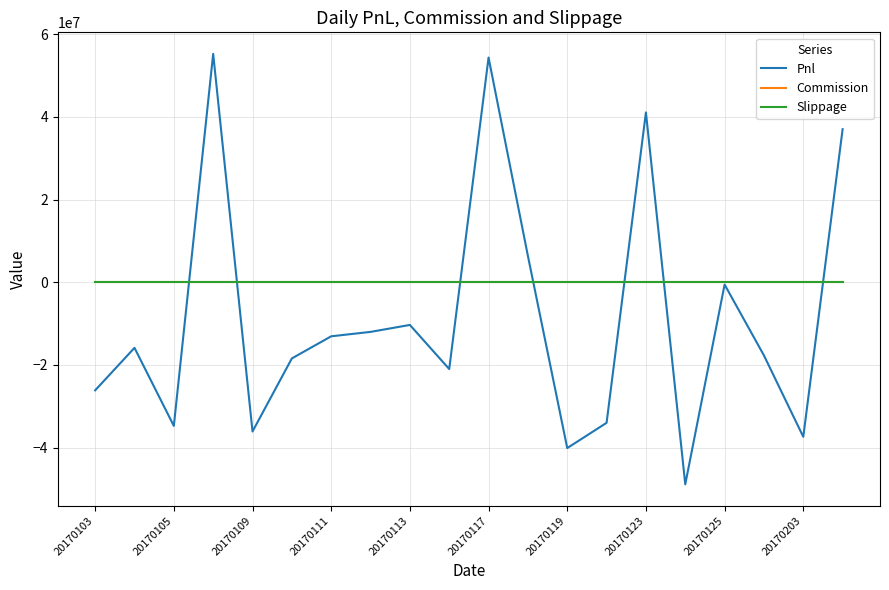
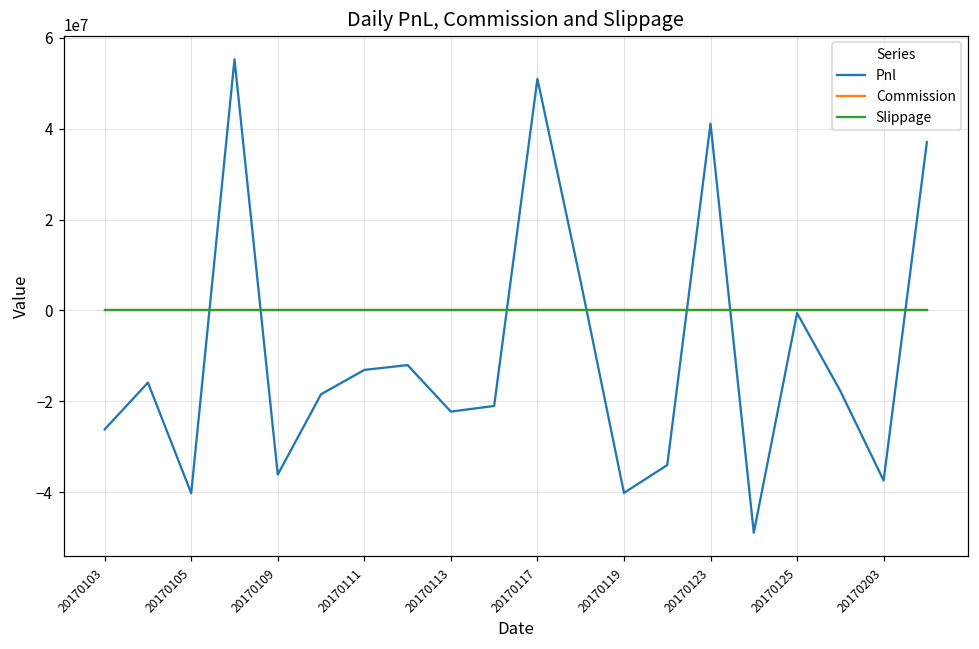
Pnl, 20170105: -35000000 -> -40000000
Pnl, 20170113: -10000000 -> -22000000
Pnl, 20170117: 54000000 -> 51000000
